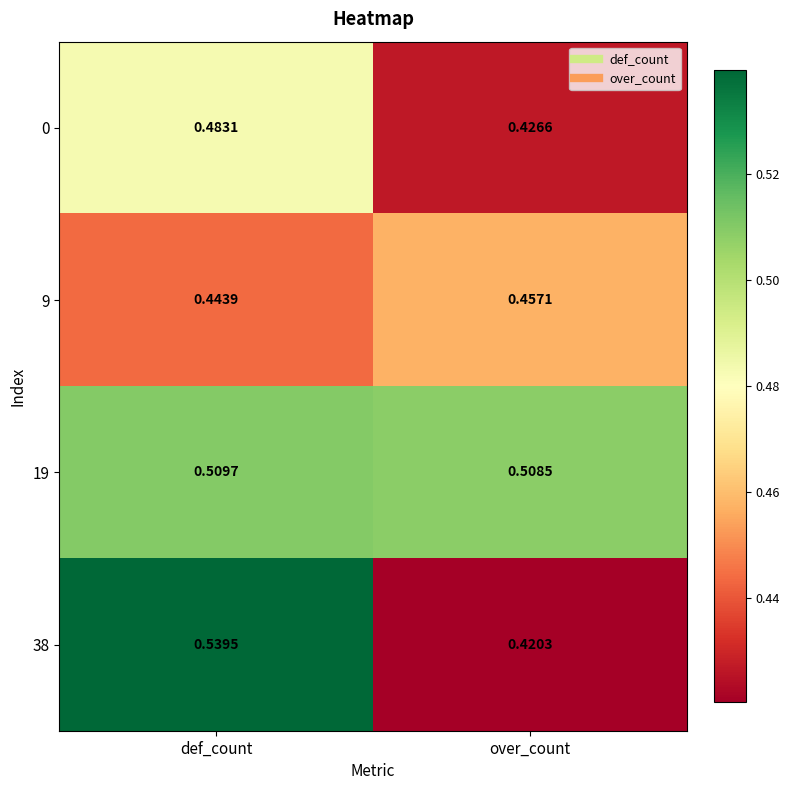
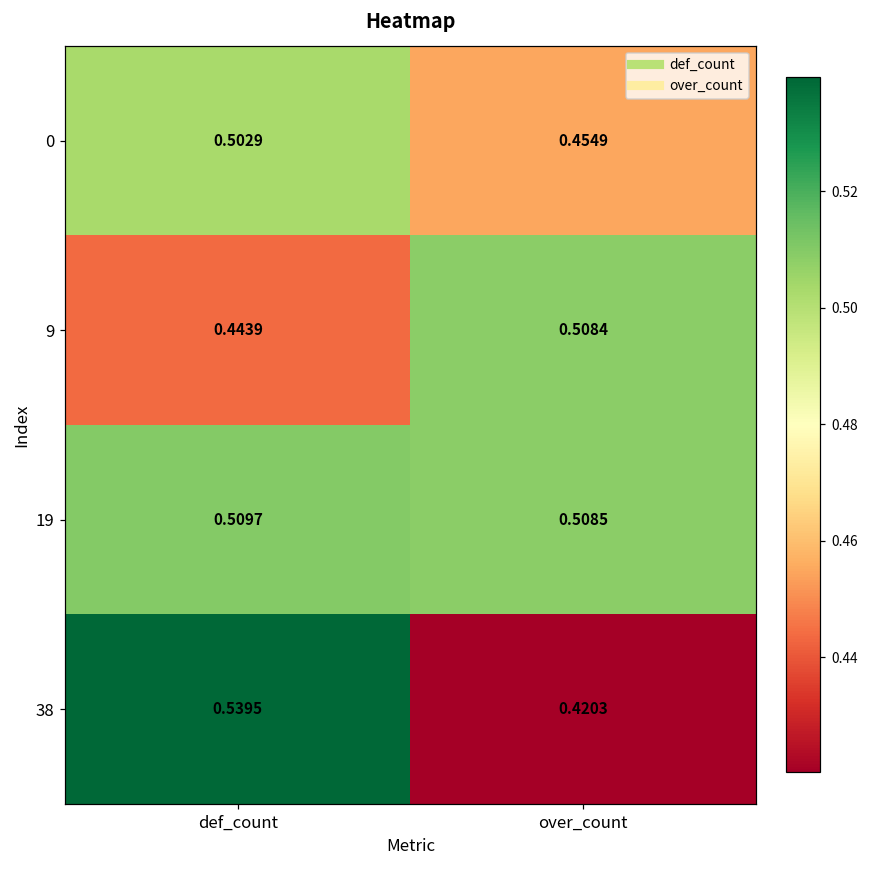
0, def_count: 0.4831 -> 0.5029
0, over_count: 0.4266 -> 0.4549
9, over_count: 0.4571 -> 0.5084
